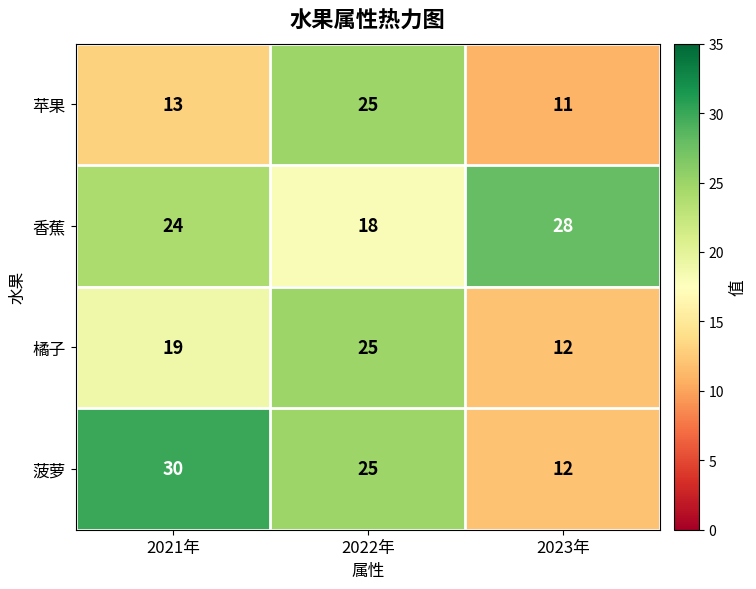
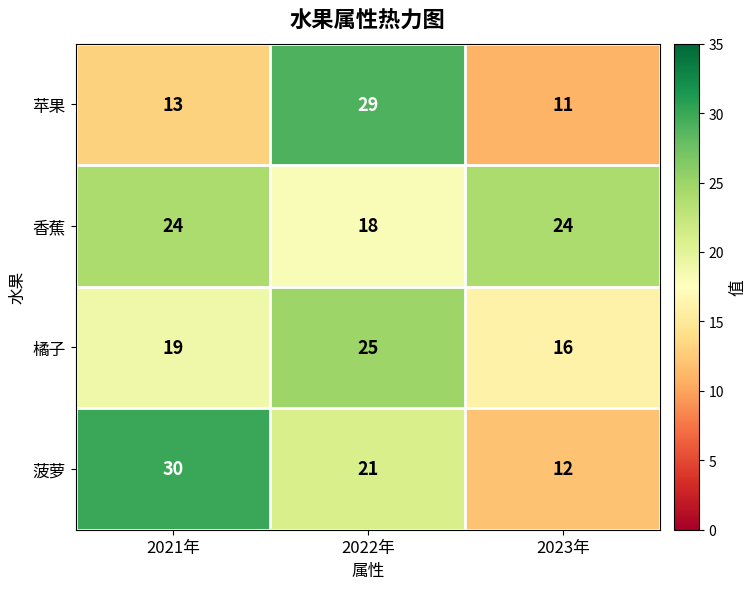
苹果, 2022年: 25 -> 29
香蕉, 2023年: 28 -> 24
橘子, 2023年: 12 -> 16
菠萝, 2022年: 25 -> 21
